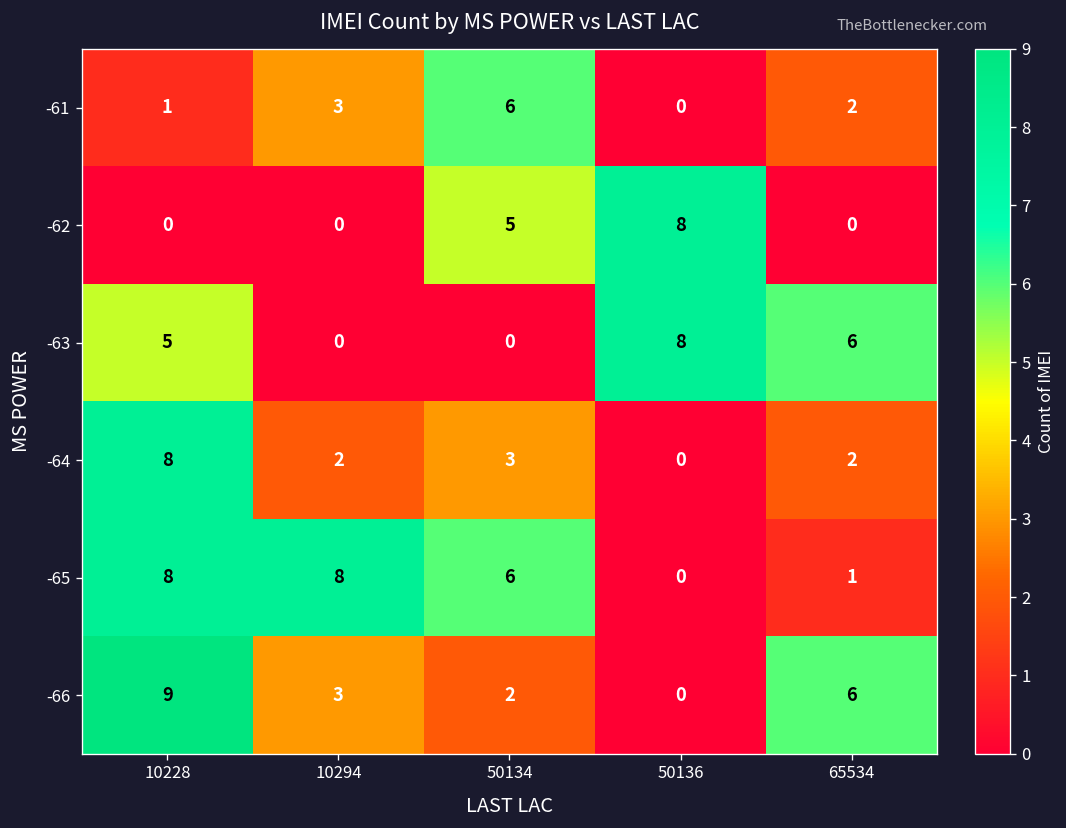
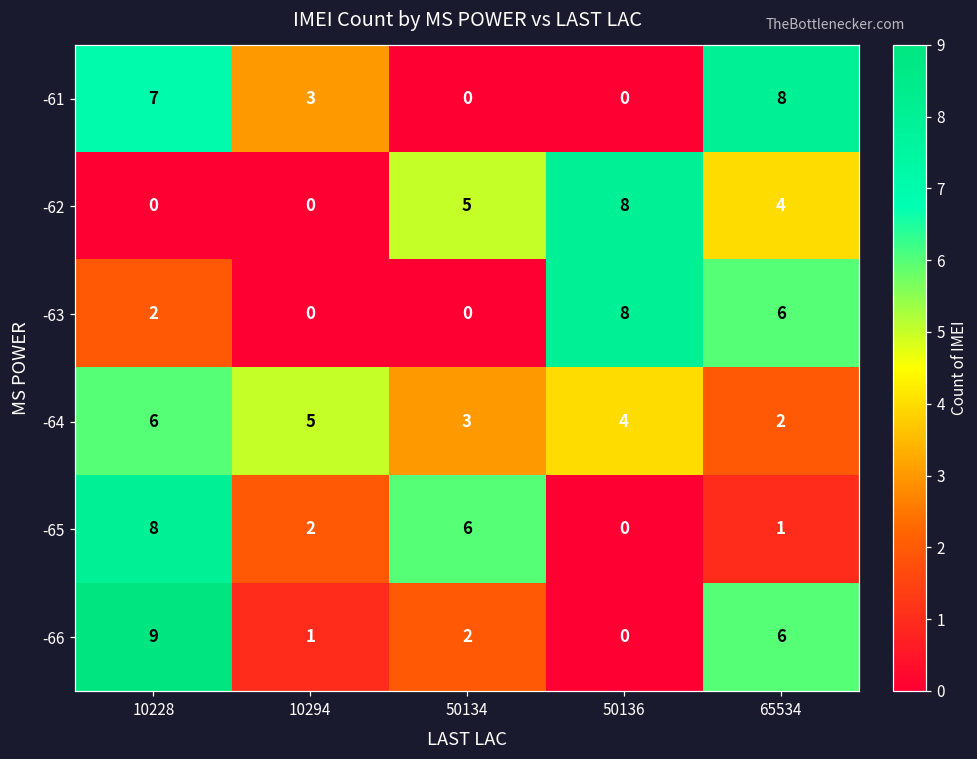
-61, 10228: 1 -> 7
-61, 50134: 6 -> 0
-61, 65534: 2 -> 8
-62, 65534: 0 -> 4
-63, 10228: 5 -> 2
-64, 10228: 8 -> 6
-64, 10294: 2 -> 5
-64, 50136: 0 -> 4
-65, 10294: 8 -> 2
-66, 10294: 3 -> 1
